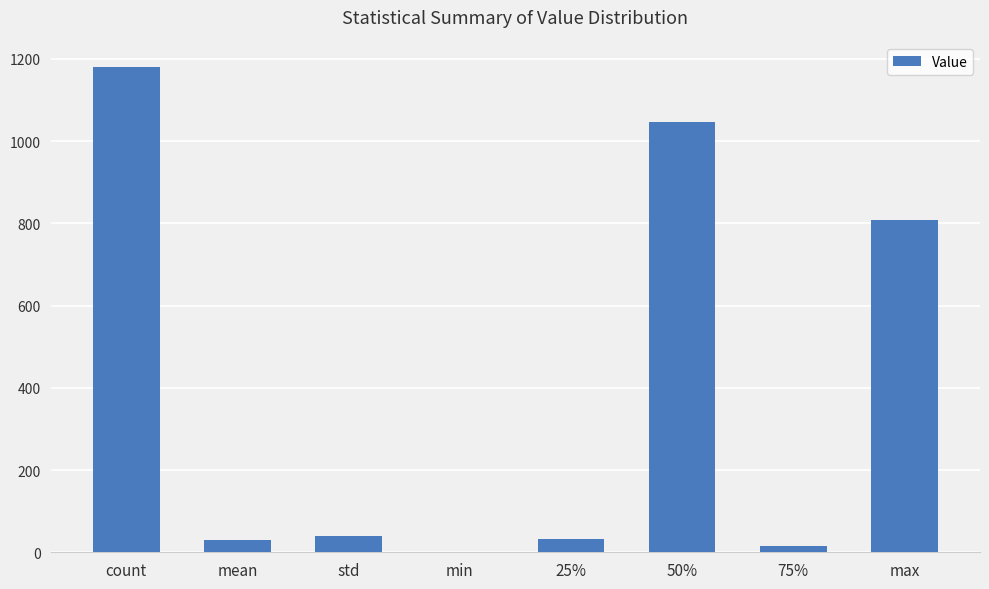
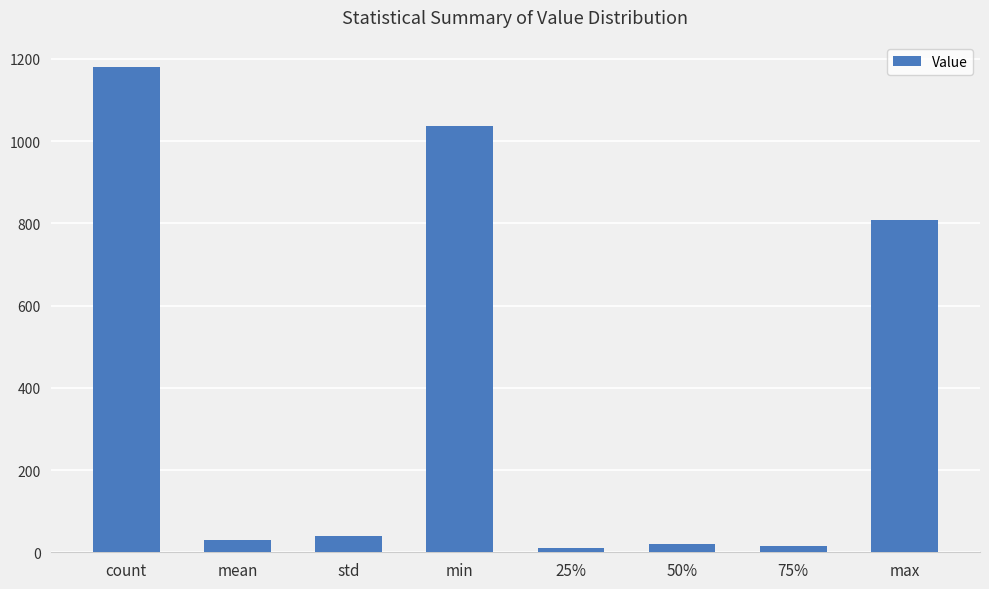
min: 0 -> 1040
25%: 30 -> 10
50%: 1050 -> 20
